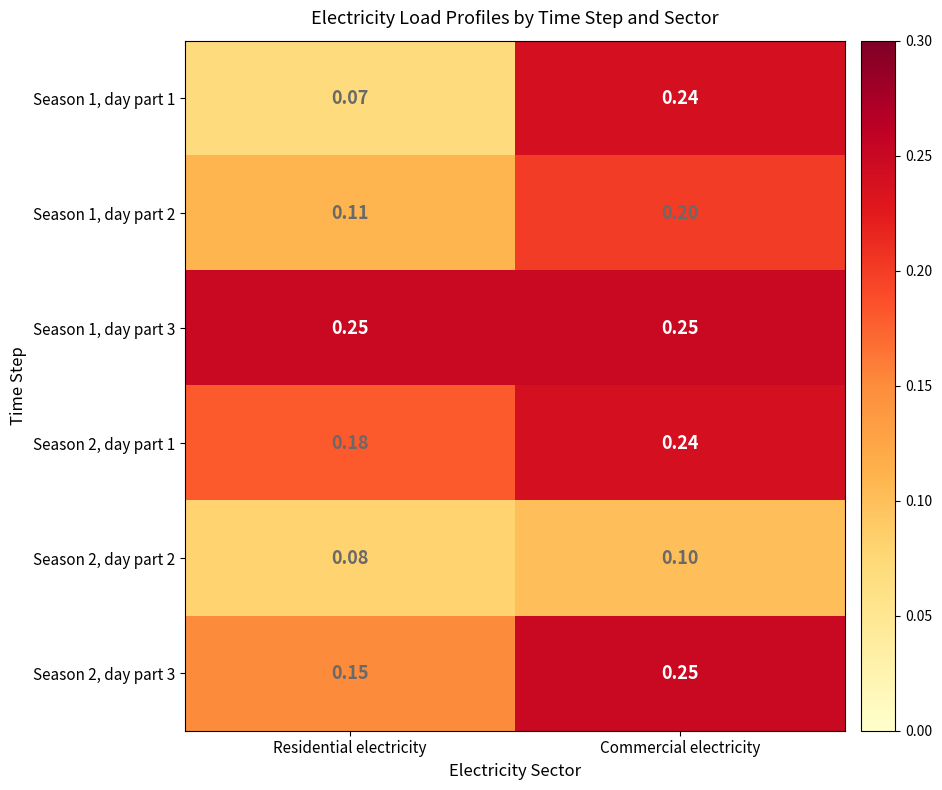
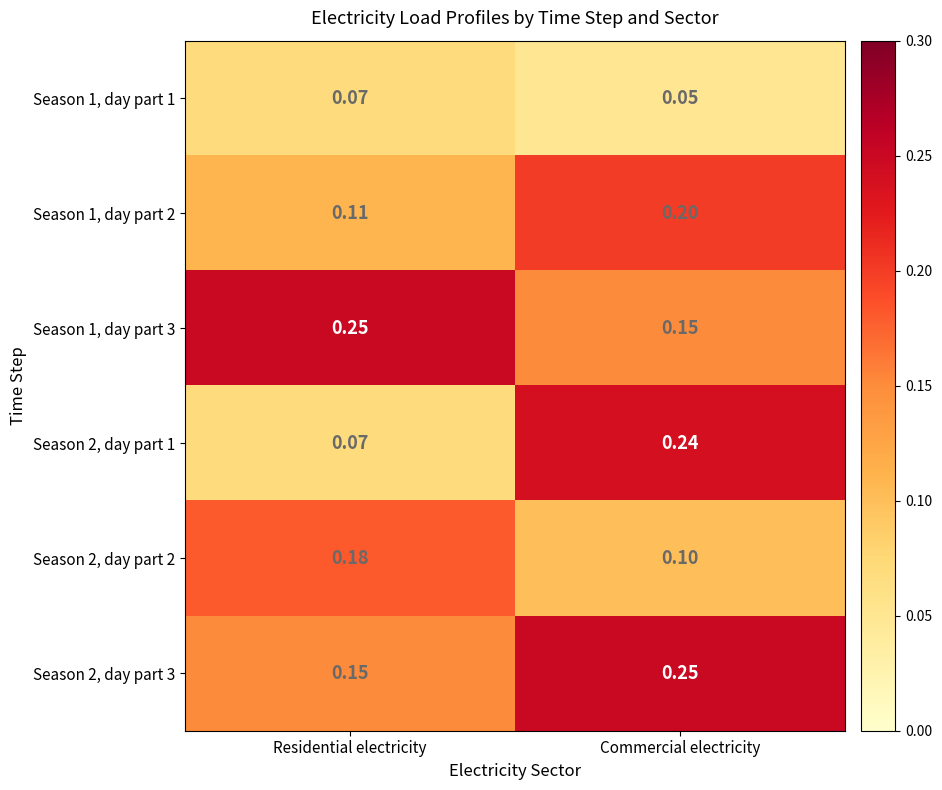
Season 1, day part 1, Commercial electricity: 0.24 -> 0.05
Season 1, day part 3, Commercial electricity: 0.25 -> 0.15
Season 2, day part 1, Residential electricity: 0.18 -> 0.07
Season 2, day part 2, Residential electricity: 0.08 -> 0.18
